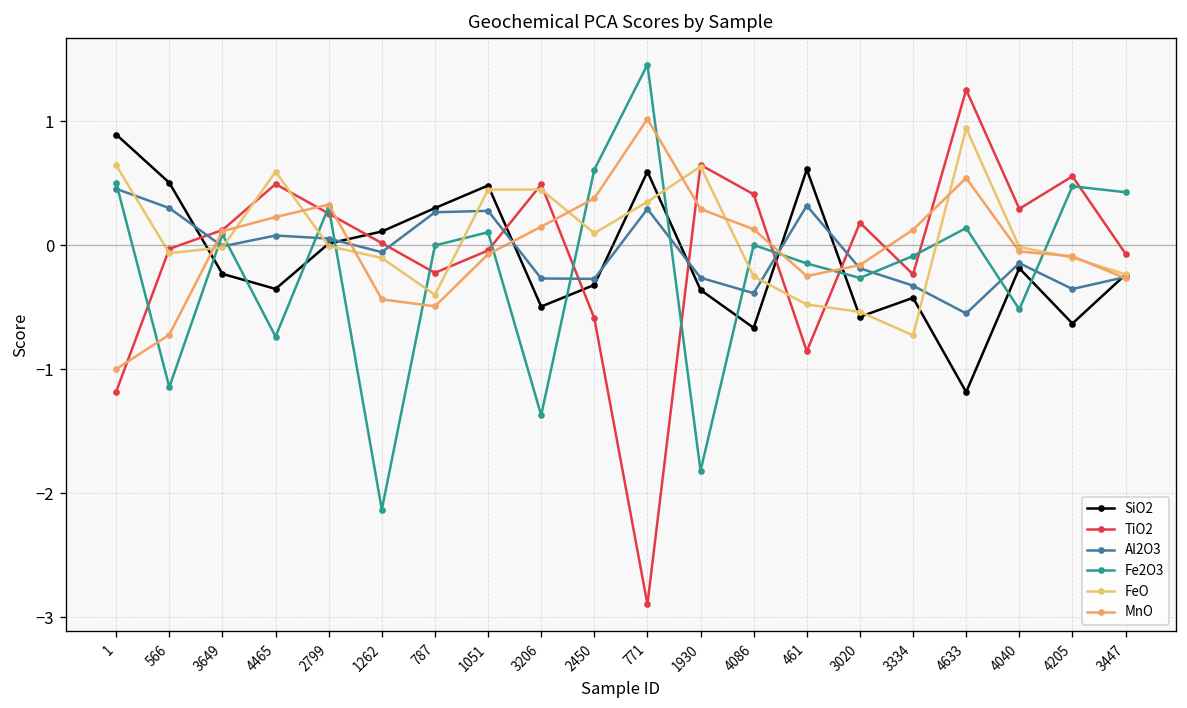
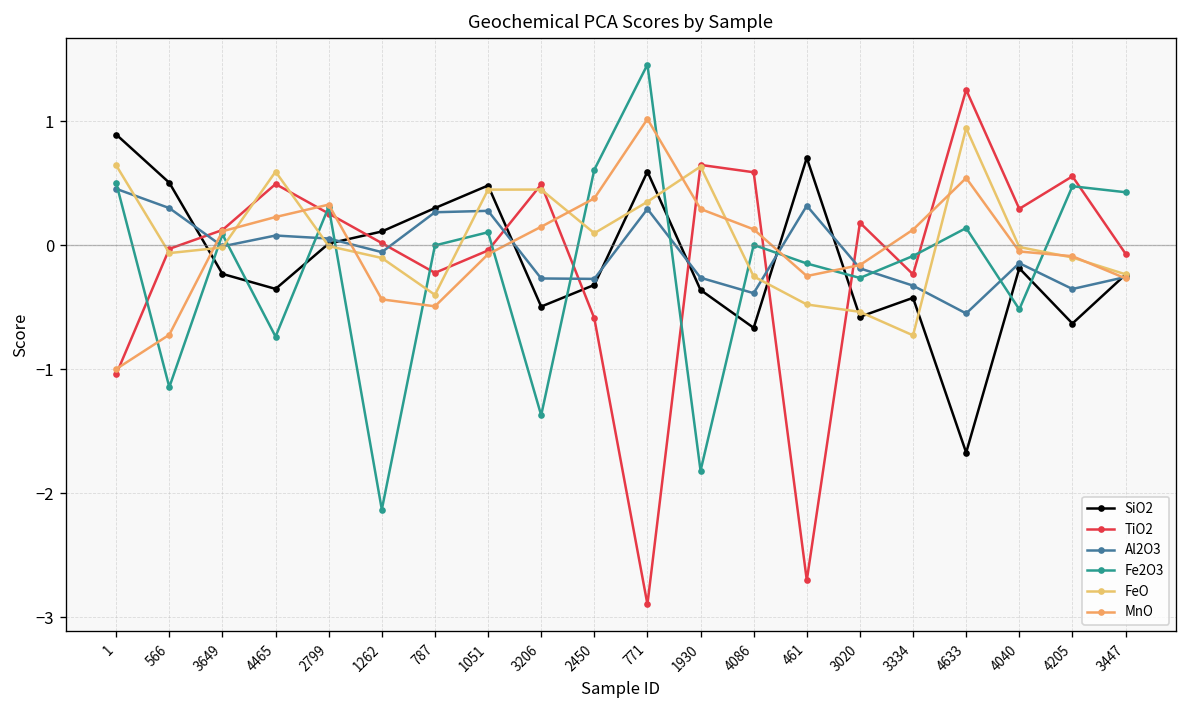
TiO2, 1: -1.18 -> -1.04
TiO2, 4086: 0.41 -> 0.59
SiO2, 461: 0.61 -> 0.70
TiO2, 461: -0.86 -> -2.70
SiO2, 4633: -1.18 -> -1.67
